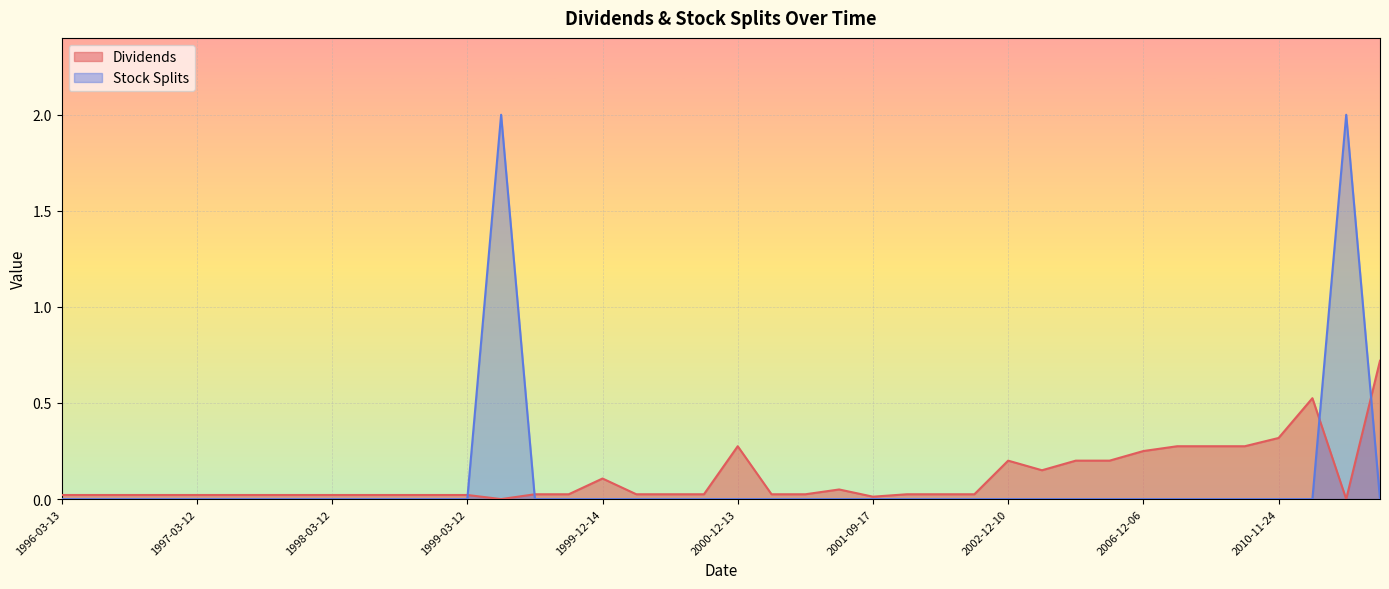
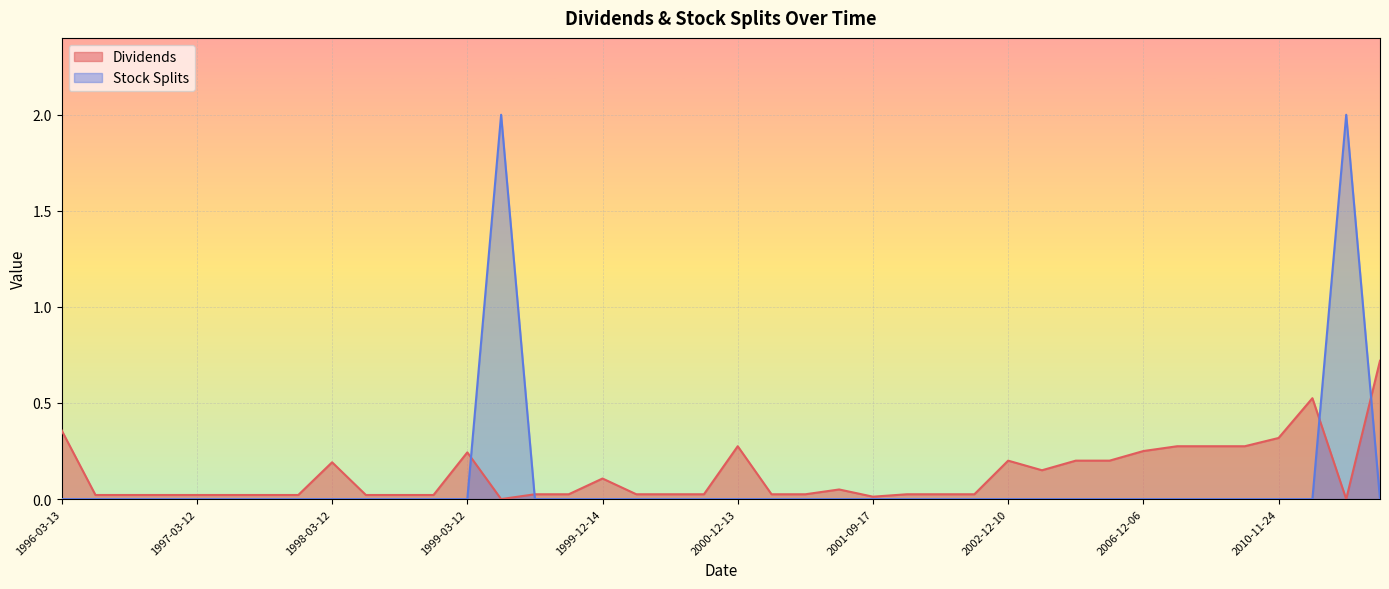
Dividends, 1996-03-13: 0.02 -> 0.36
Dividends, 1998-03-12: 0.02 -> 0.19
Dividends, 1999-03-12: 0.02 -> 0.24
